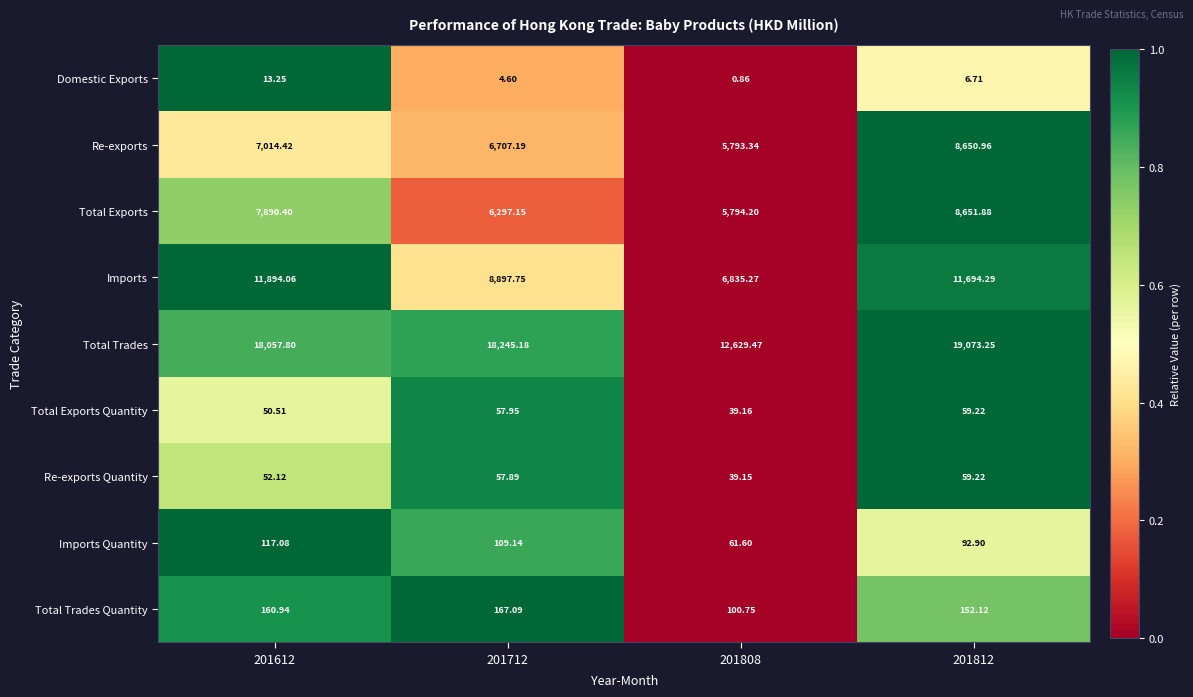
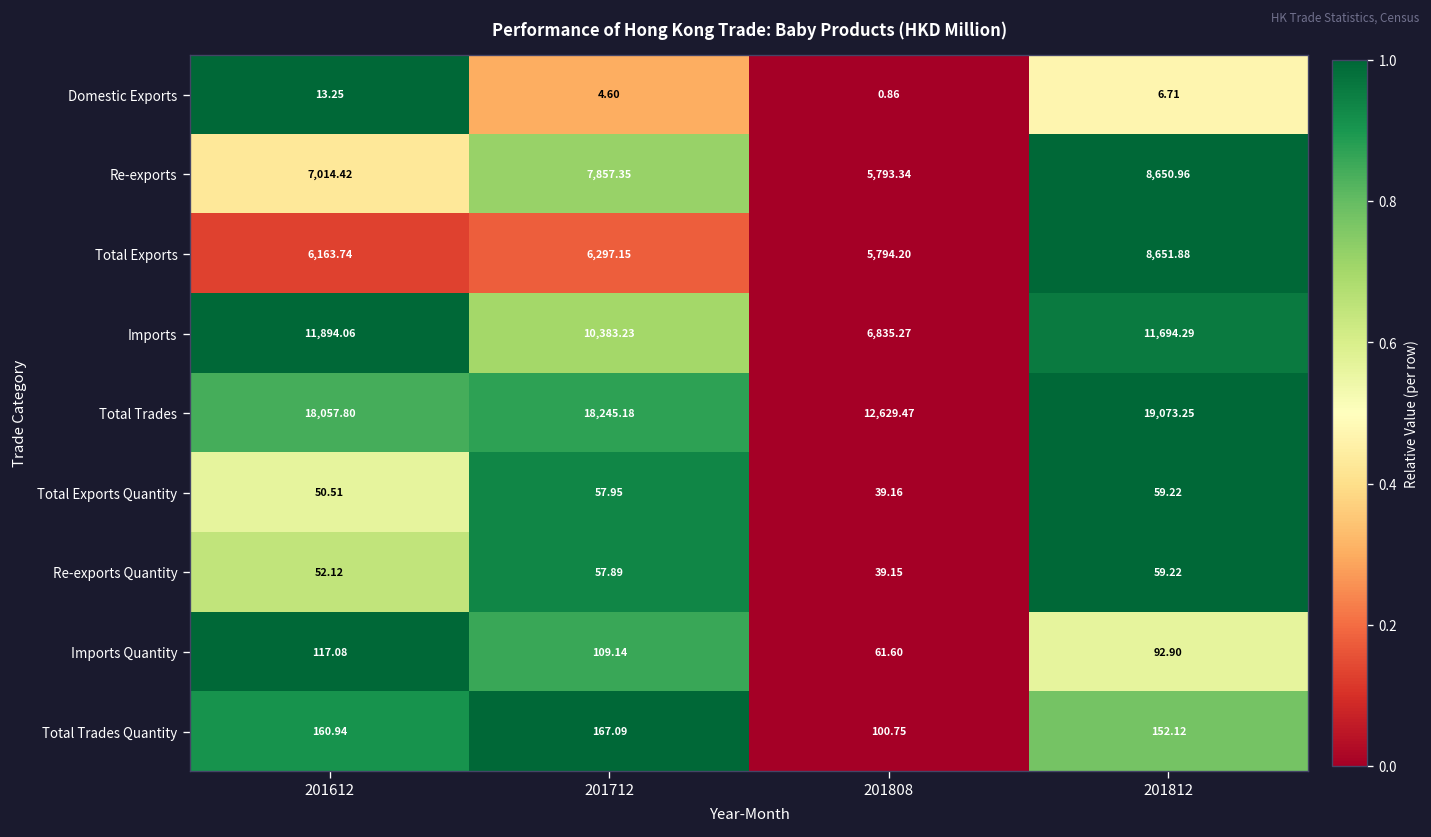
Re-exports, 201712: 6,707.19 -> 7,857.35
Total Exports, 201612: 7,890.40 -> 6,163.74
Imports, 201712: 8,897.75 -> 10,383.23
